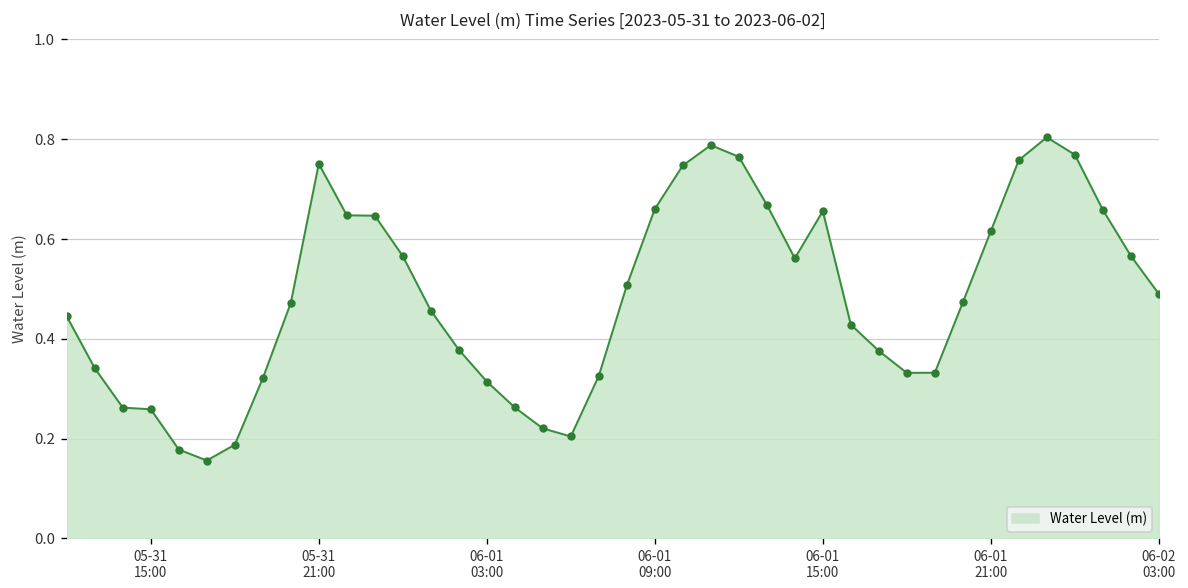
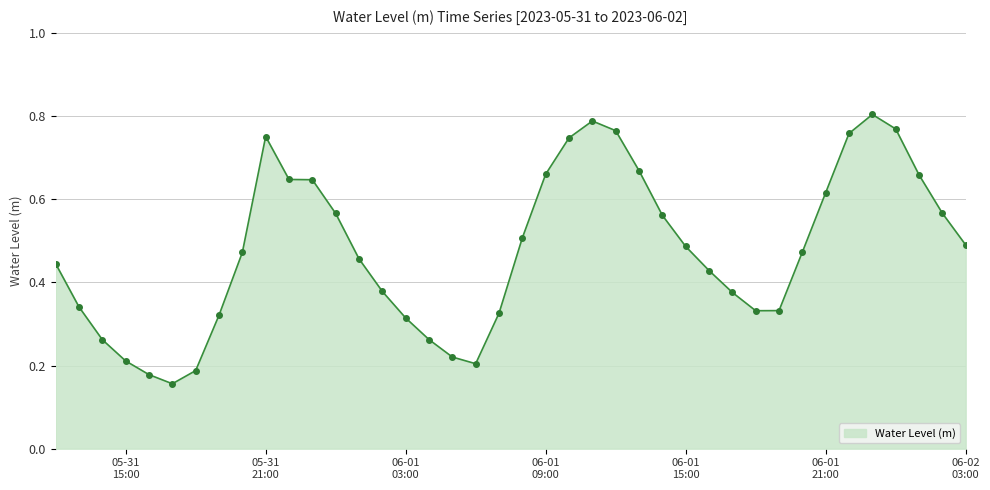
05-31 15:00: 0.26 -> 0.21
06-01 15:00: 0.66 -> 0.49
